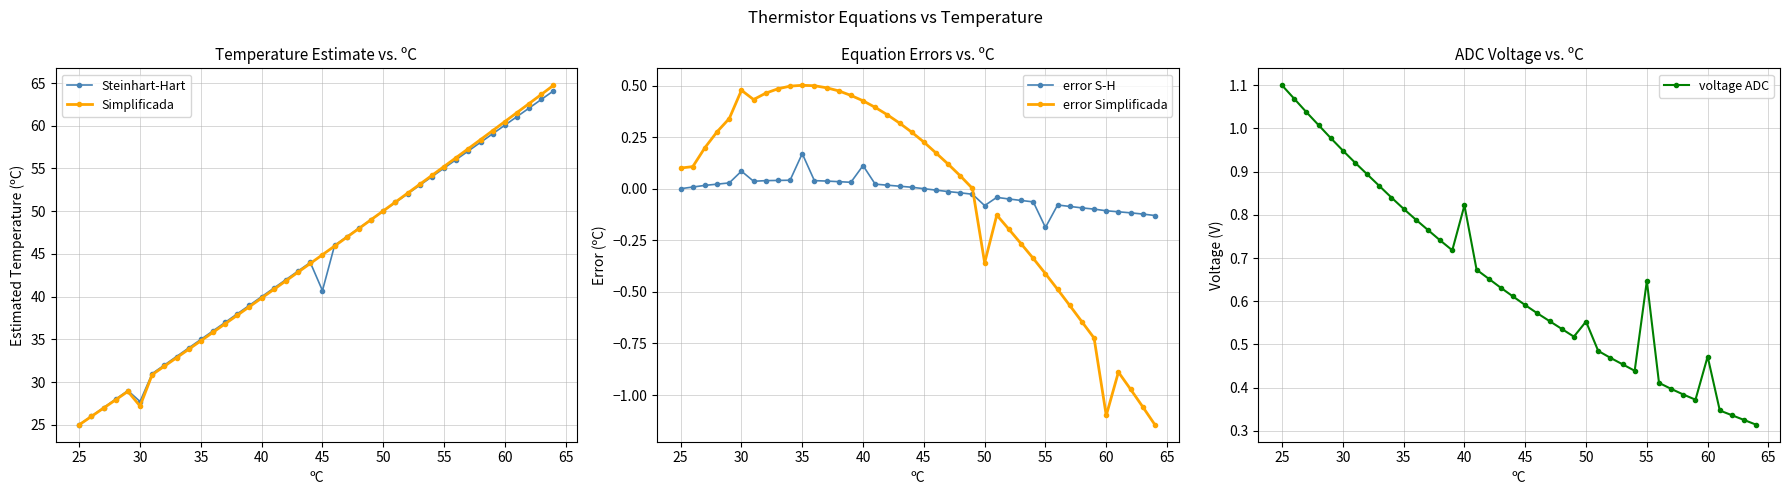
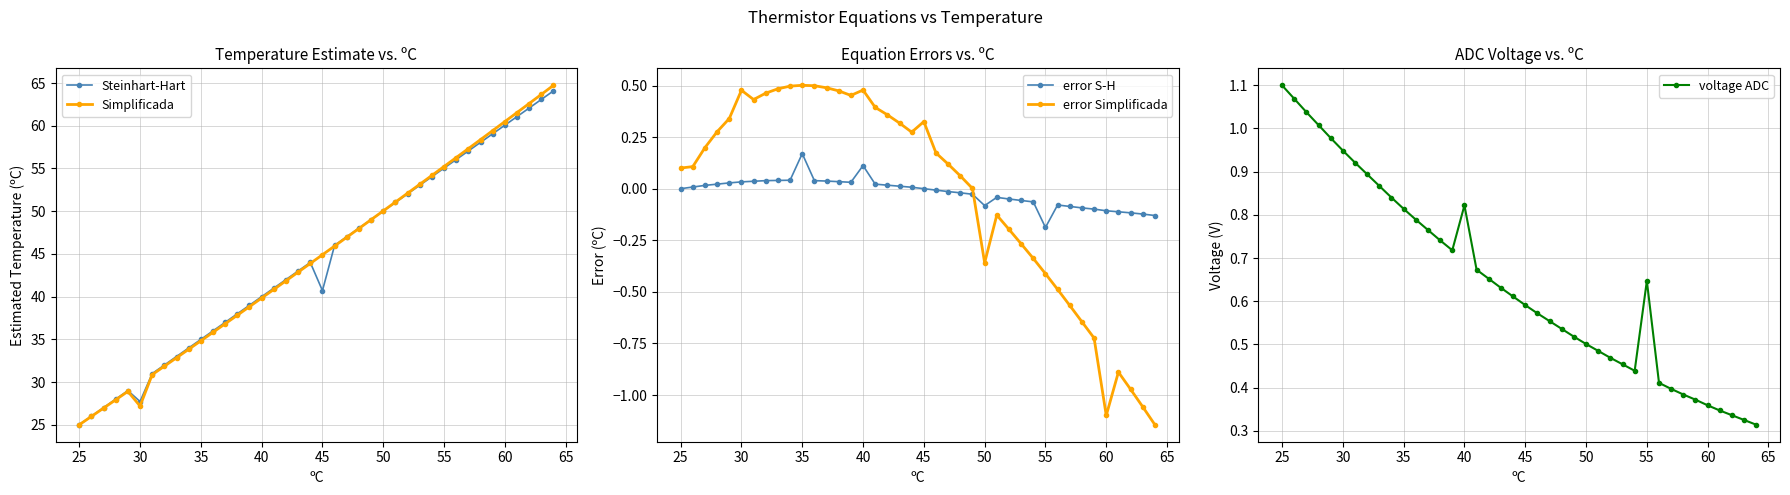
Equation Errors vs. ºC, error S-H, 30: 0.09 -> 0.03
Equation Errors vs. ºC, error Simplificada, 40: 0.43 -> 0.48
Equation Errors vs. ºC, error Simplificada, 45: 0.23 -> 0.33
ADC Voltage vs. ºC, 50: 0.55 -> 0.50
ADC Voltage vs. ºC, 60: 0.47 -> 0.36
